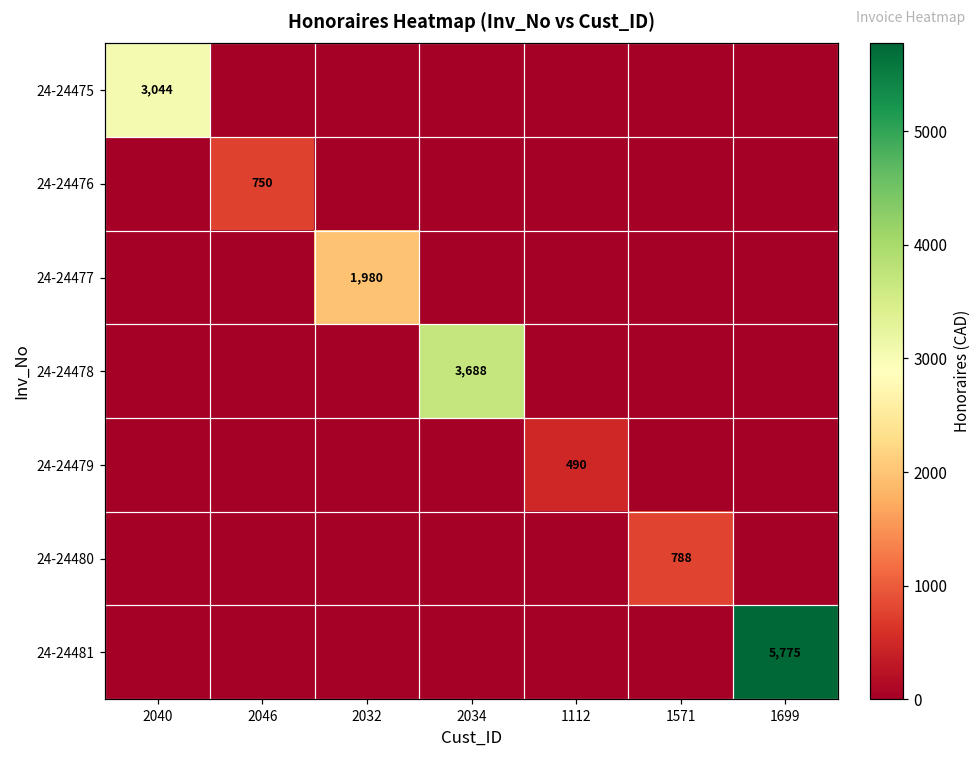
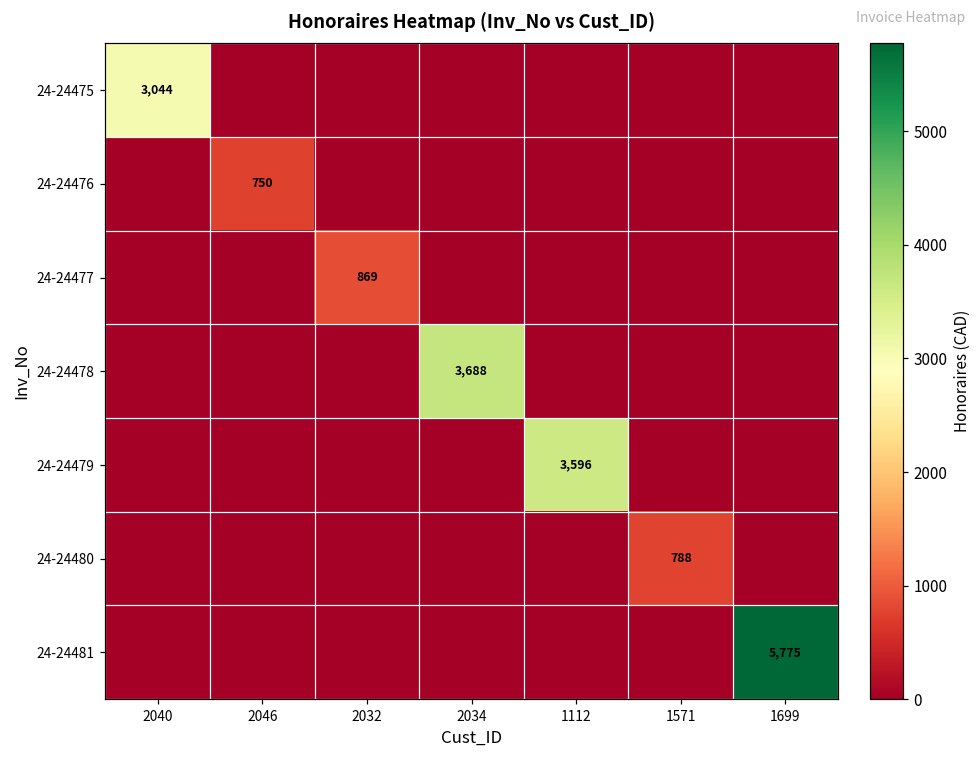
24-24477, 2032: 1,980 -> 869
24-24479, 1112: 490 -> 3,596
